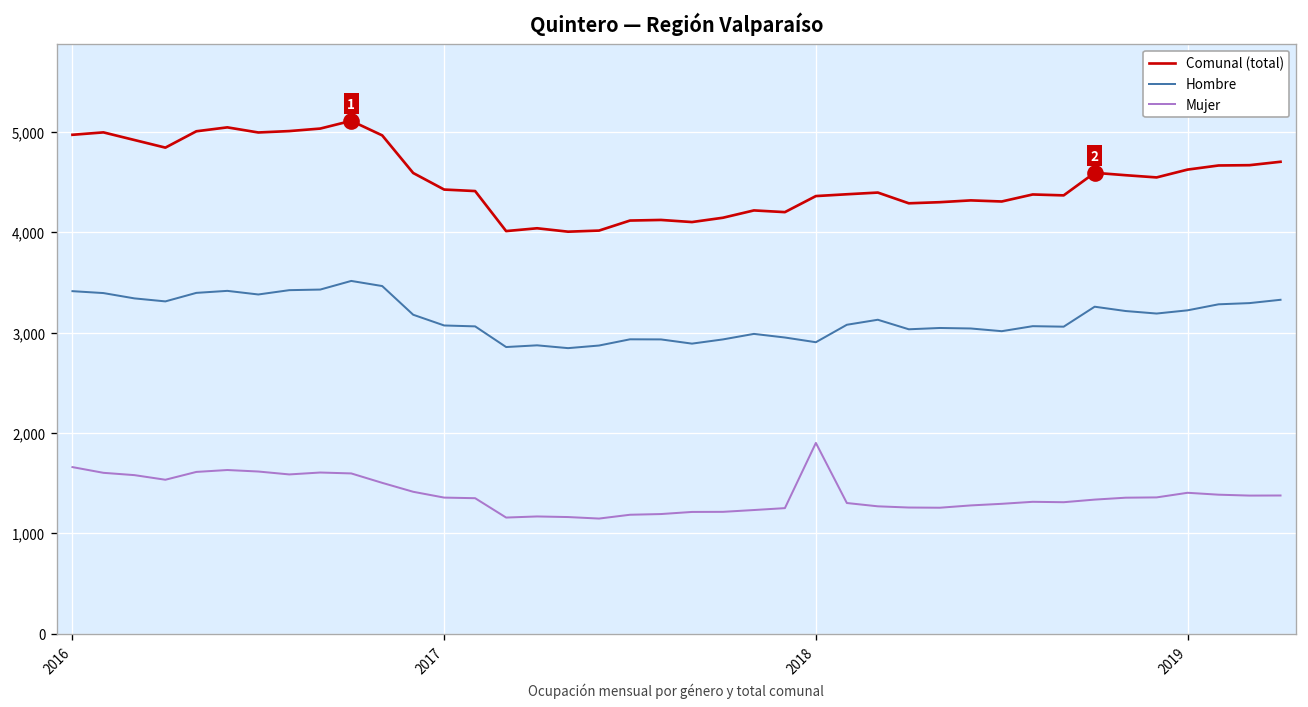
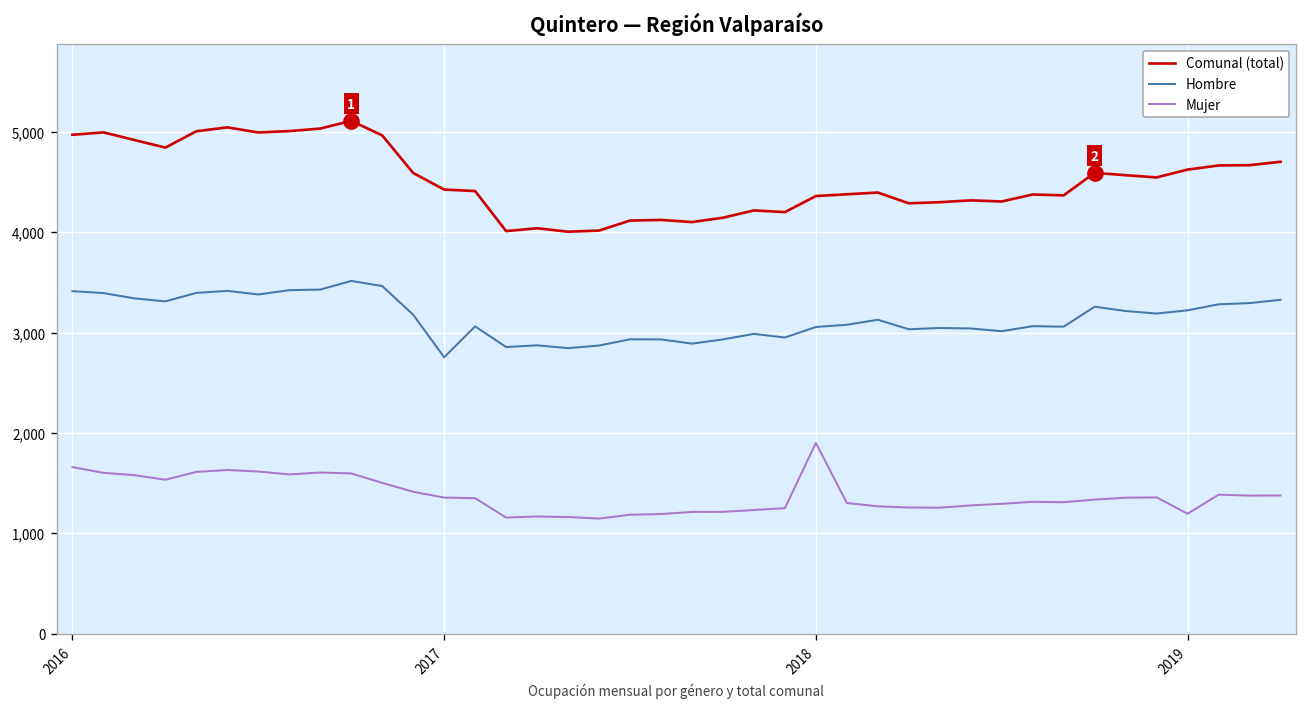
Hombre, 2017: 3,100 -> 2,800
Hombre, 2018: 2,900 -> 3,100
Mujer, 2019: 1,400 -> 1,200
